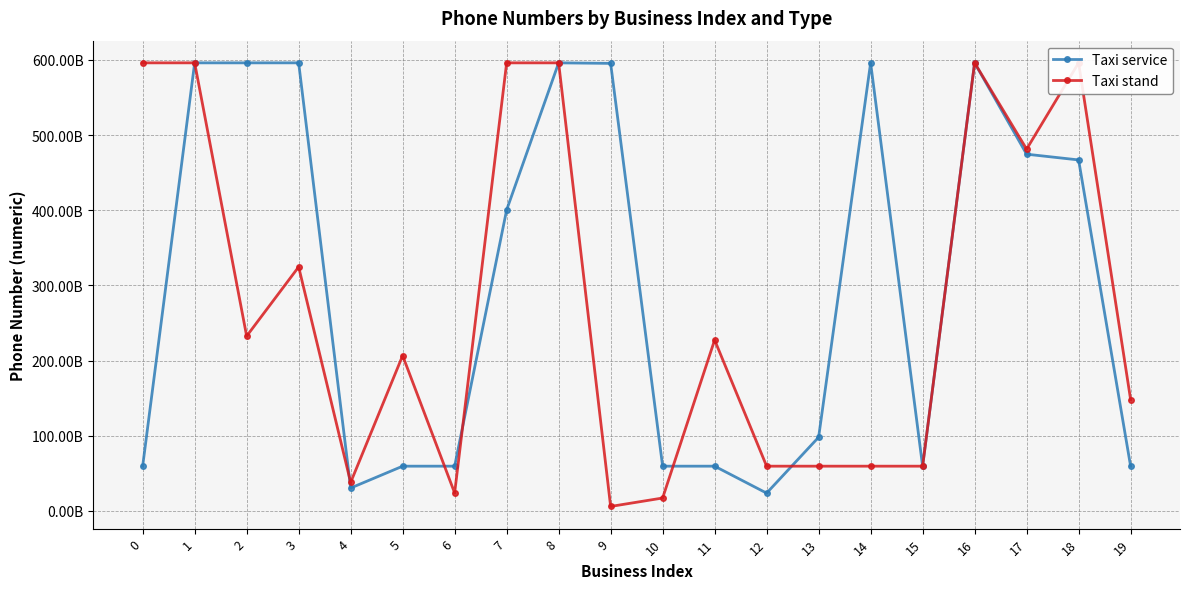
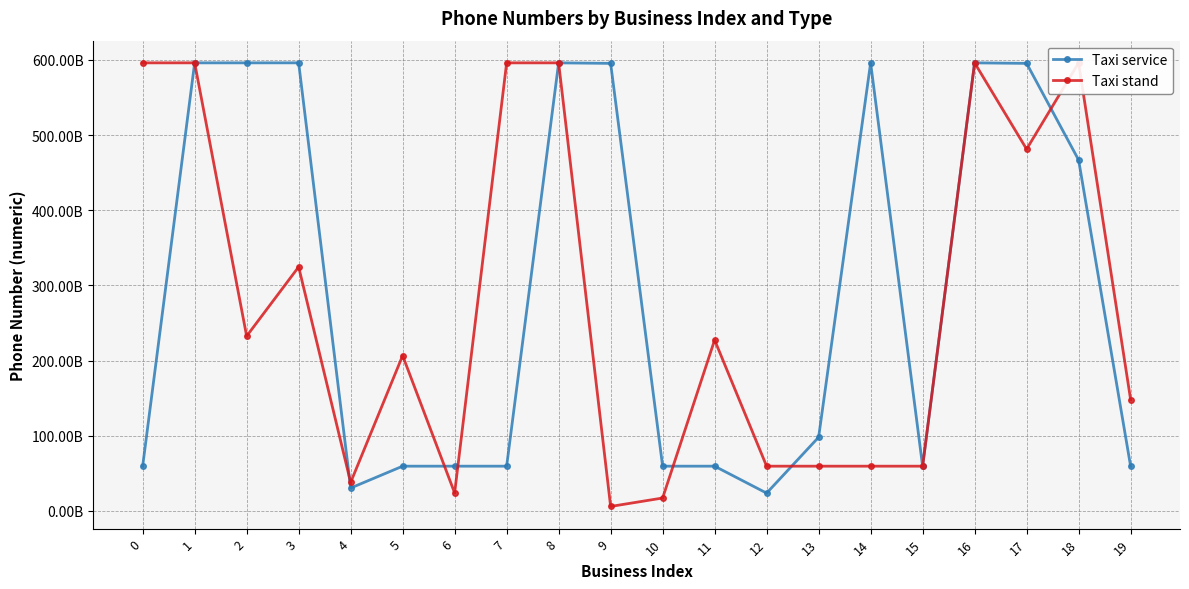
Taxi service, 7: 400000000000 -> 60000000000
Taxi service, 17: 470000000000 -> 600000000000
